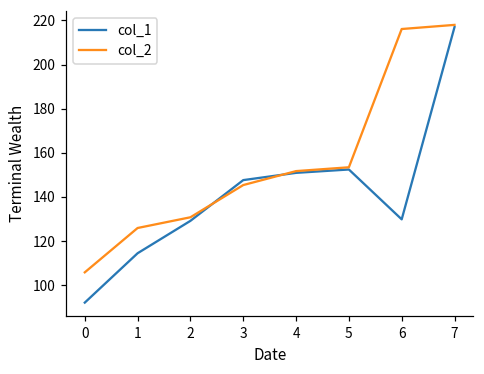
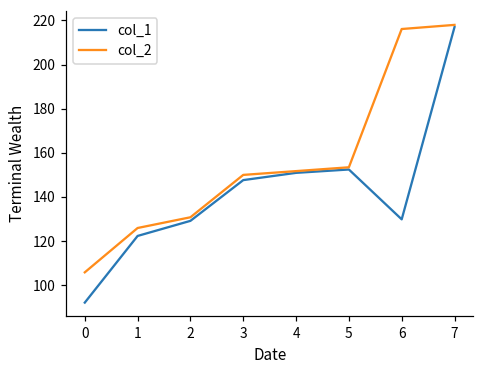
col_1, 1: 115 -> 122
col_2, 3: 145 -> 150
